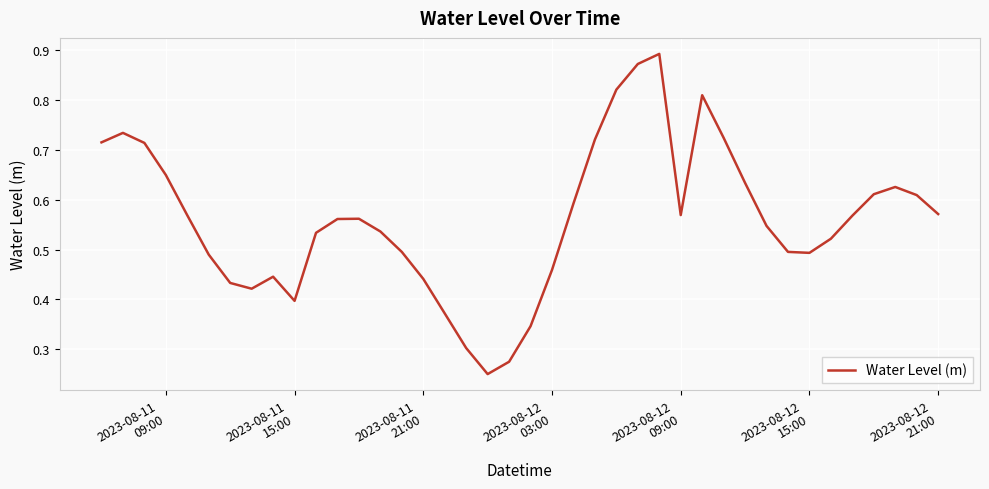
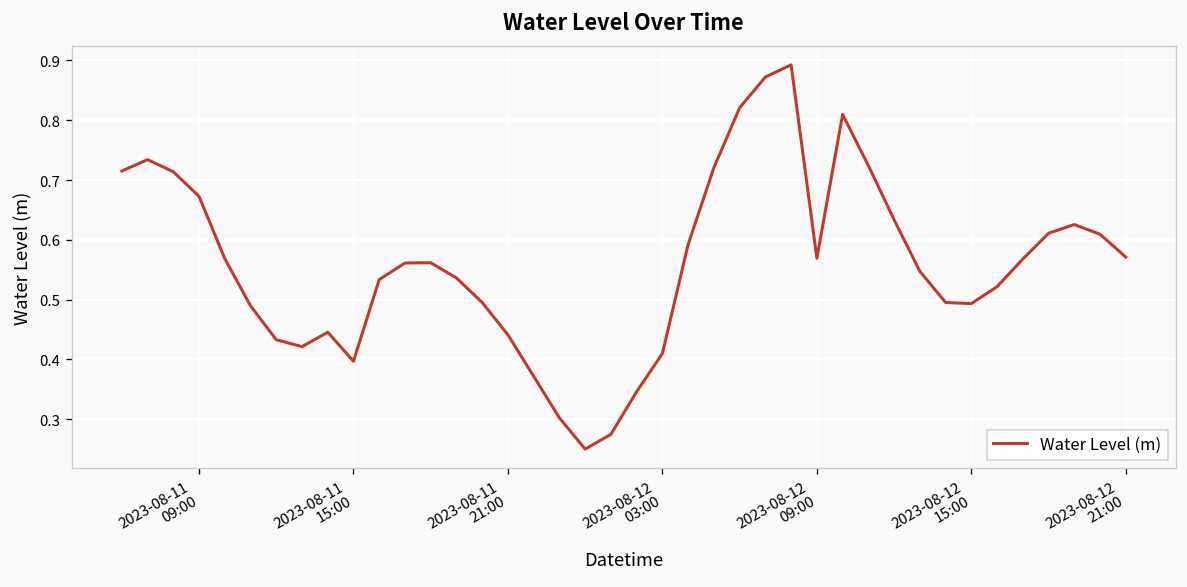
2023-08-11 09:00: 0.65 -> 0.67
2023-08-12 03:00: 0.46 -> 0.41
